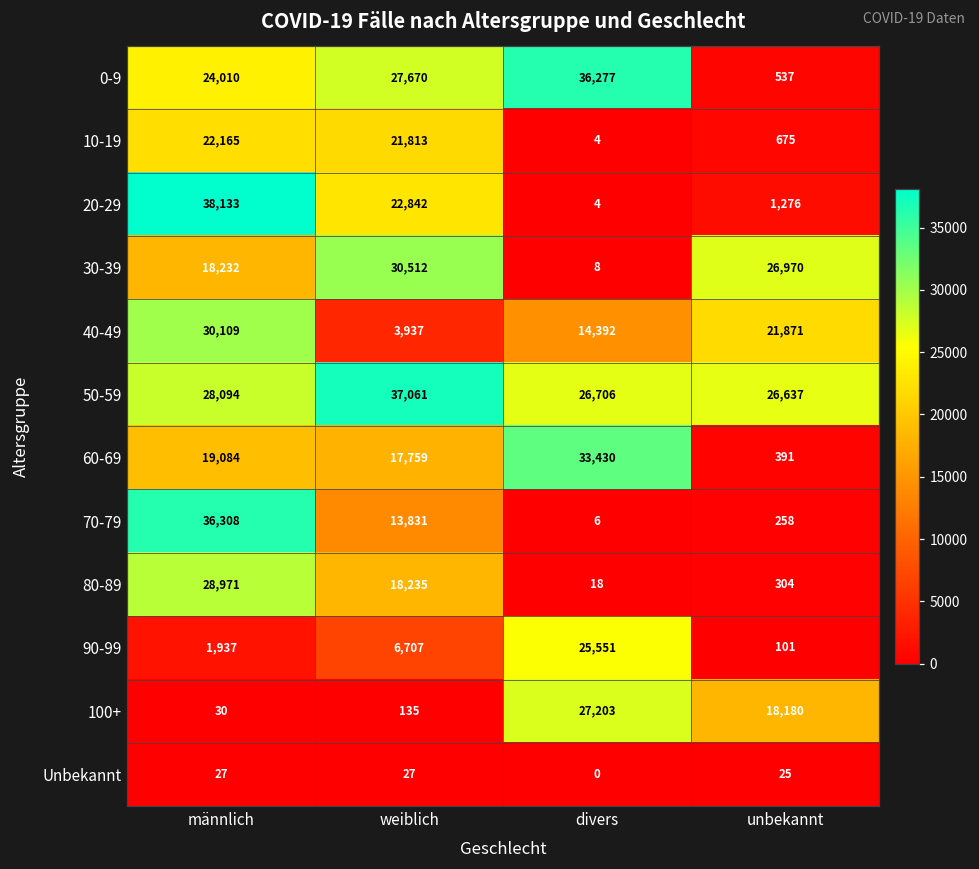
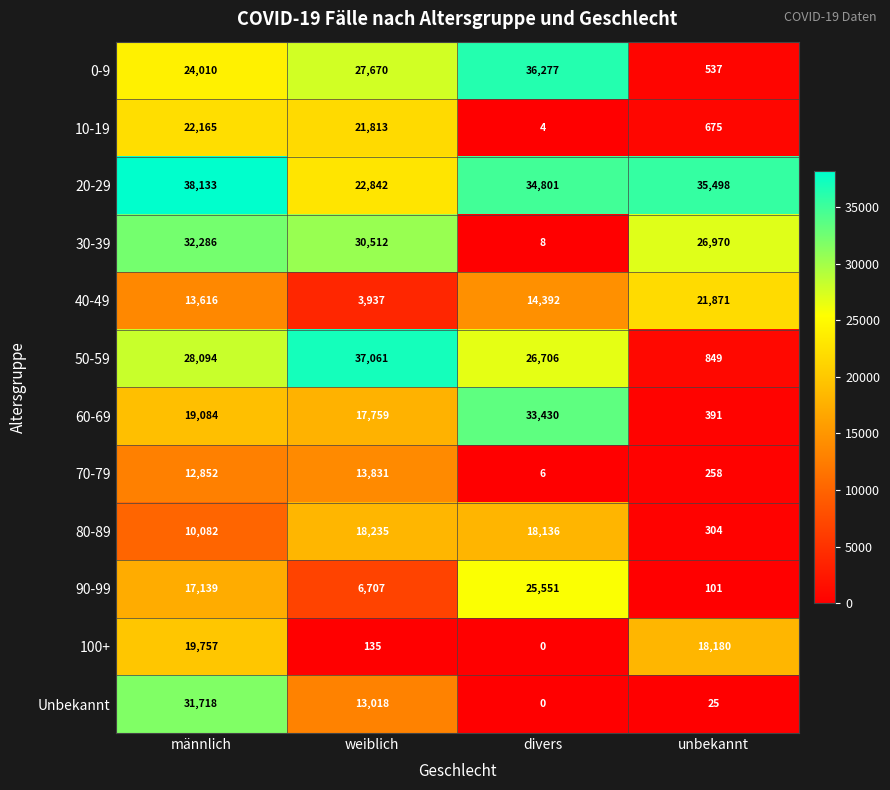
20-29, divers: 4 -> 34,801
20-29, unbekannt: 1,276 -> 35,498
30-39, männlich: 18,232 -> 32,286
40-49, männlich: 30,109 -> 13,616
50-59, unbekannt: 26,637 -> 849
70-79, männlich: 36,308 -> 12,852
80-89, männlich: 28,971 -> 10,082
80-89, divers: 18 -> 18,136
90-99, männlich: 1,937 -> 17,139
100+, männlich: 30 -> 19,757
100+, divers: 27,203 -> 0
Unbekannt, männlich: 27 -> 31,718
Unbekannt, weiblich: 27 -> 13,018
